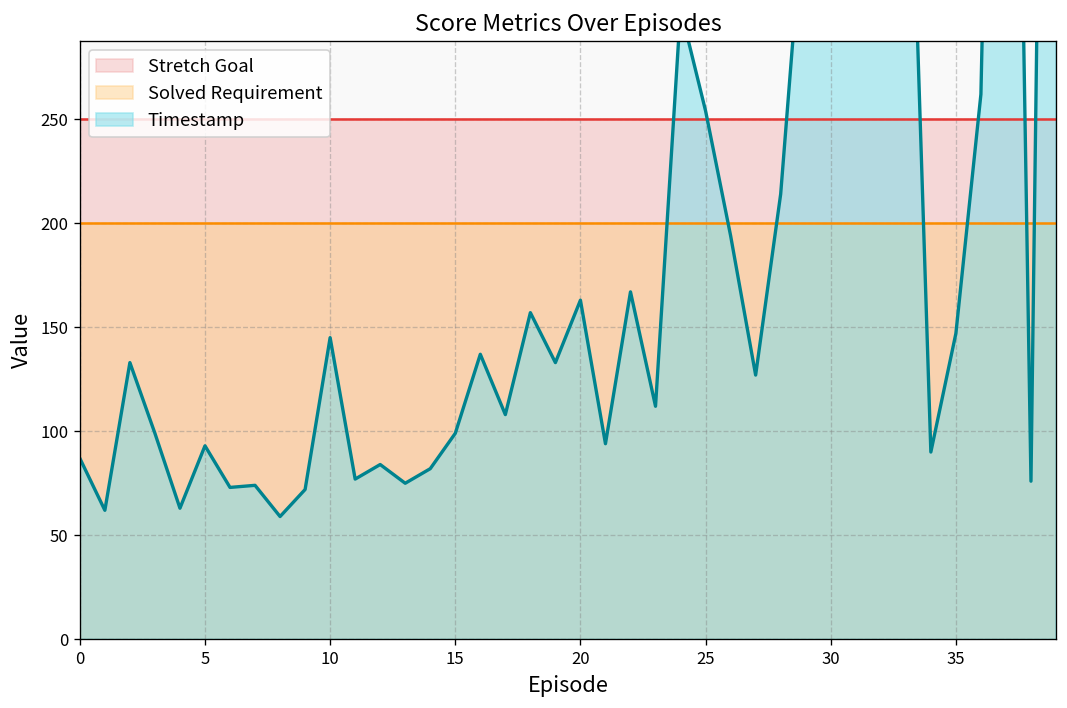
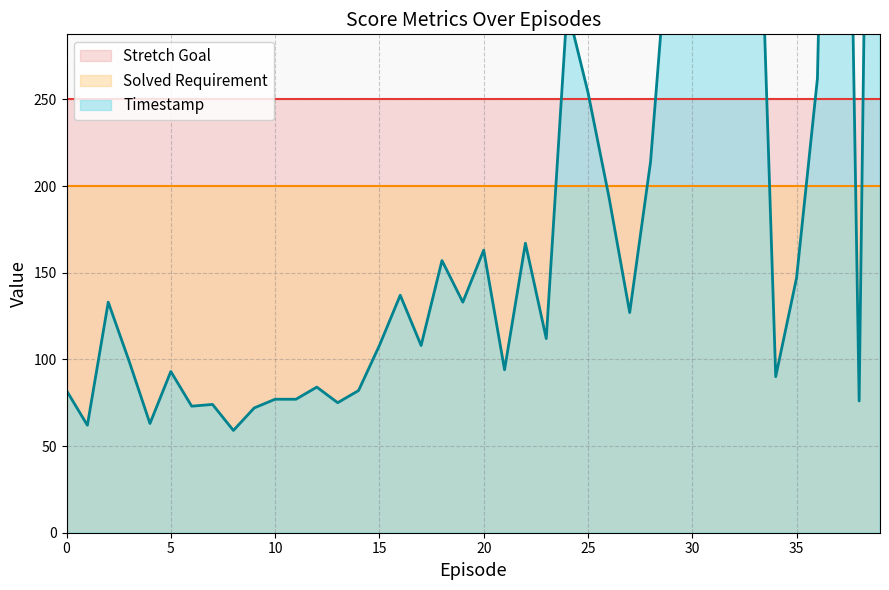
Timestamp, 0: 87 -> 82
Timestamp, 10: 145 -> 77
Timestamp, 15: 99 -> 108
